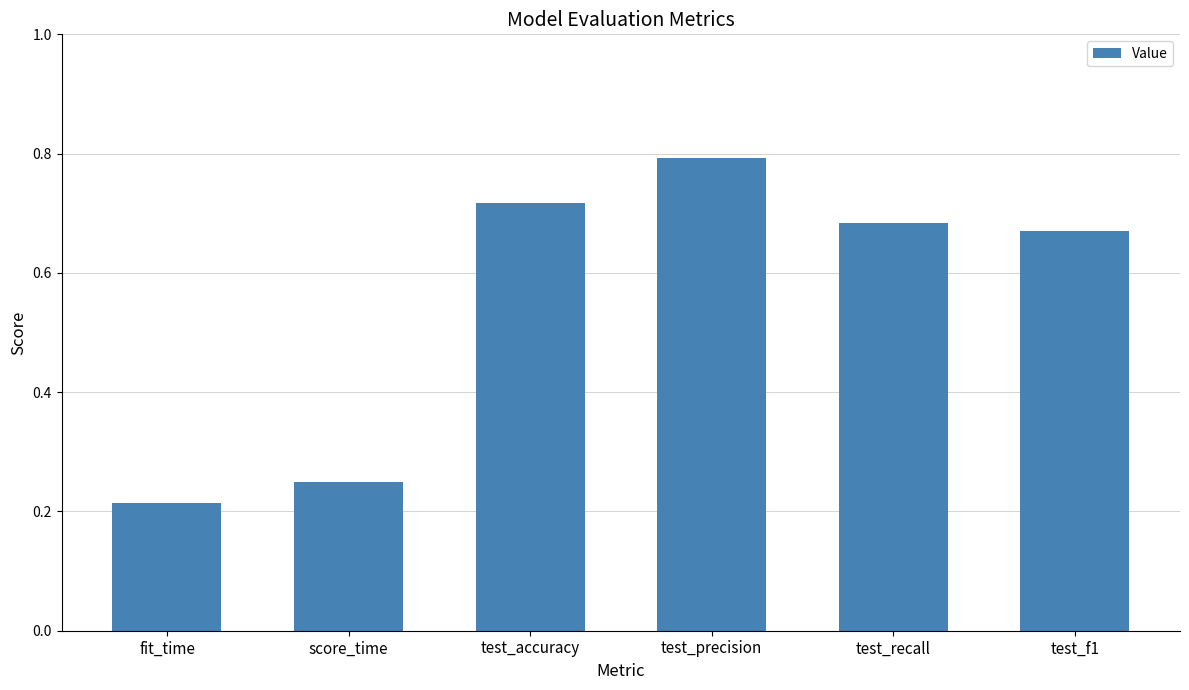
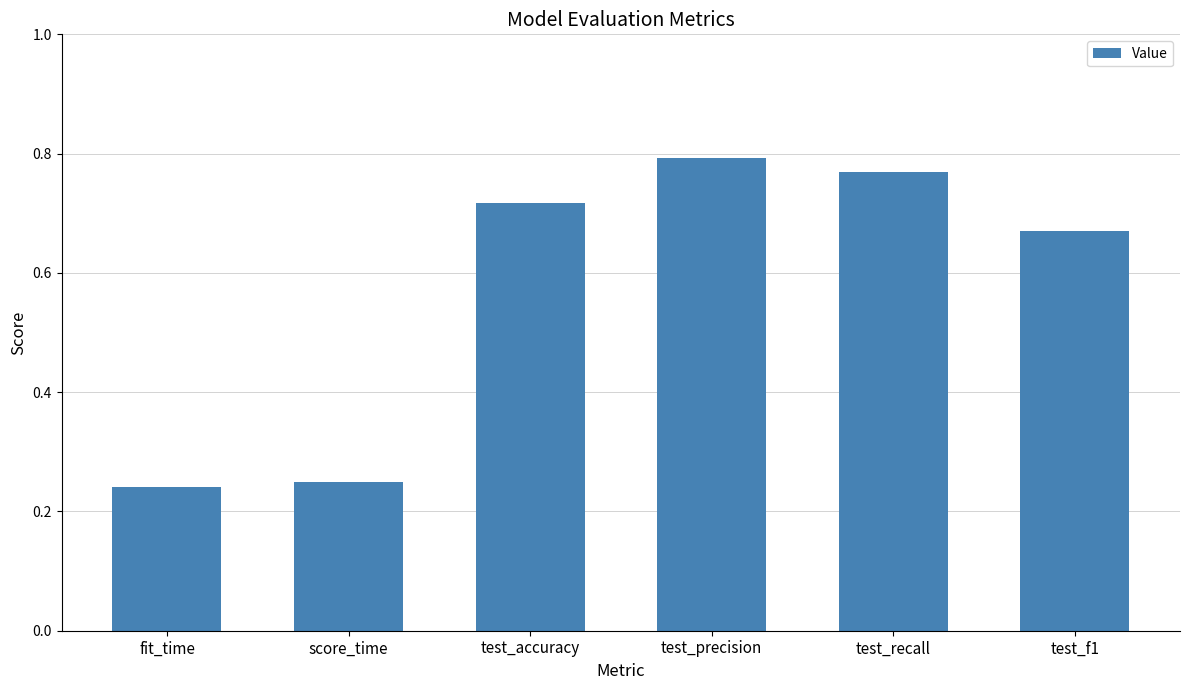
fit_time: 0.21 -> 0.24
test_recall: 0.68 -> 0.77
